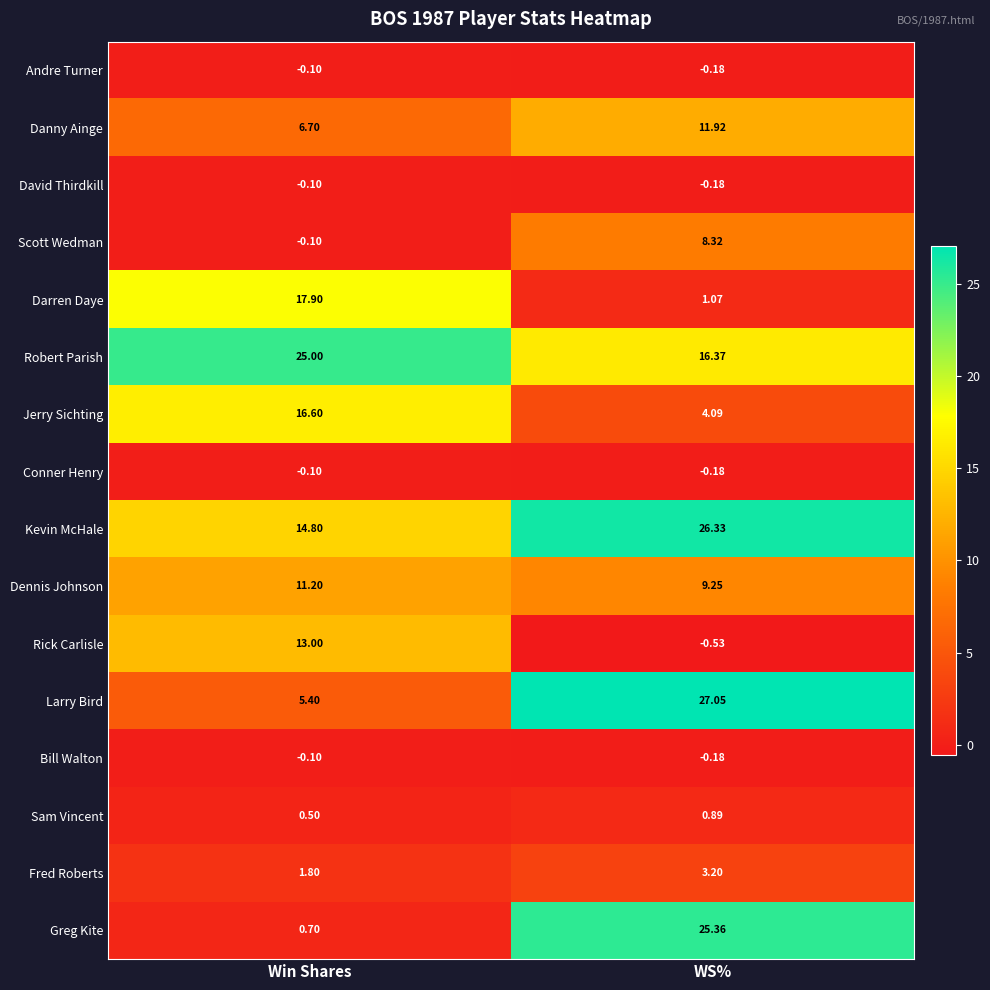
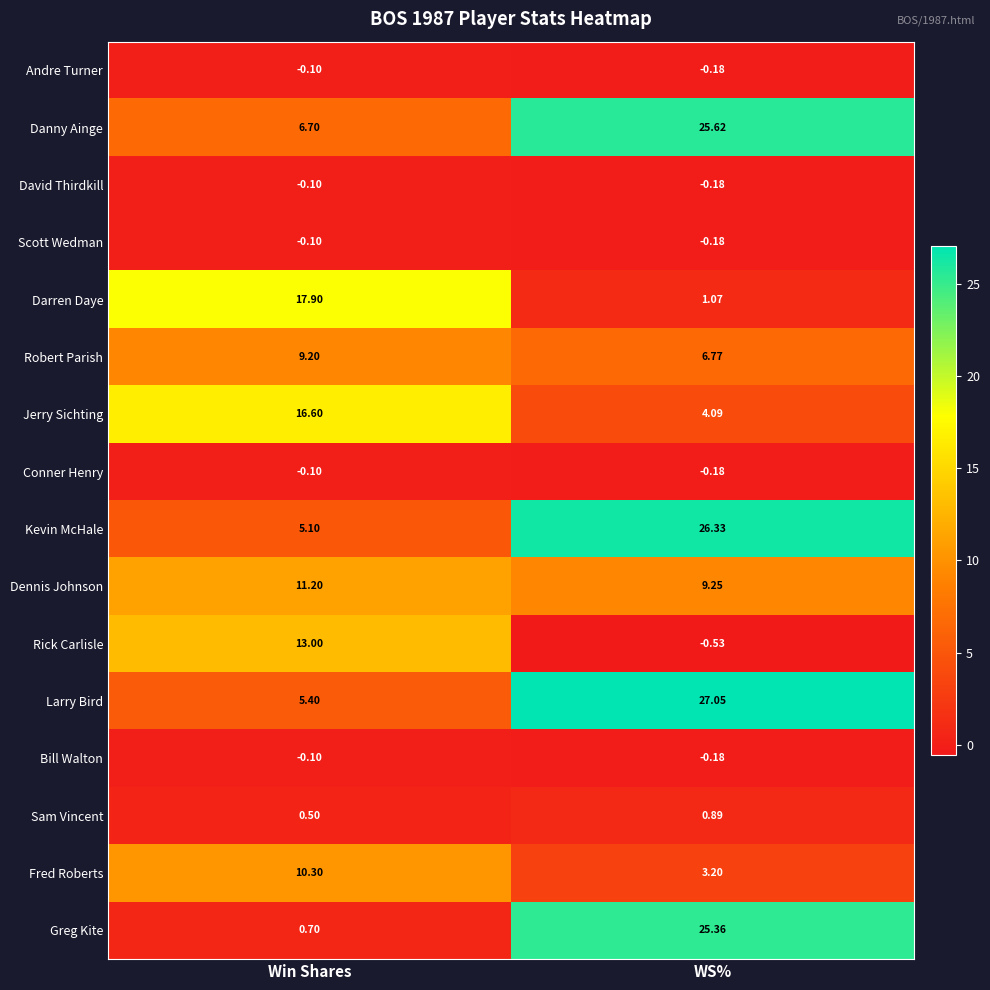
Danny Ainge, WS%: 11.92 -> 25.62
Scott Wedman, WS%: 8.32 -> -0.18
Robert Parish, Win Shares: 25.00 -> 9.20
Robert Parish, WS%: 16.37 -> 6.77
Kevin McHale, Win Shares: 14.80 -> 5.10
Fred Roberts, Win Shares: 1.80 -> 10.30
